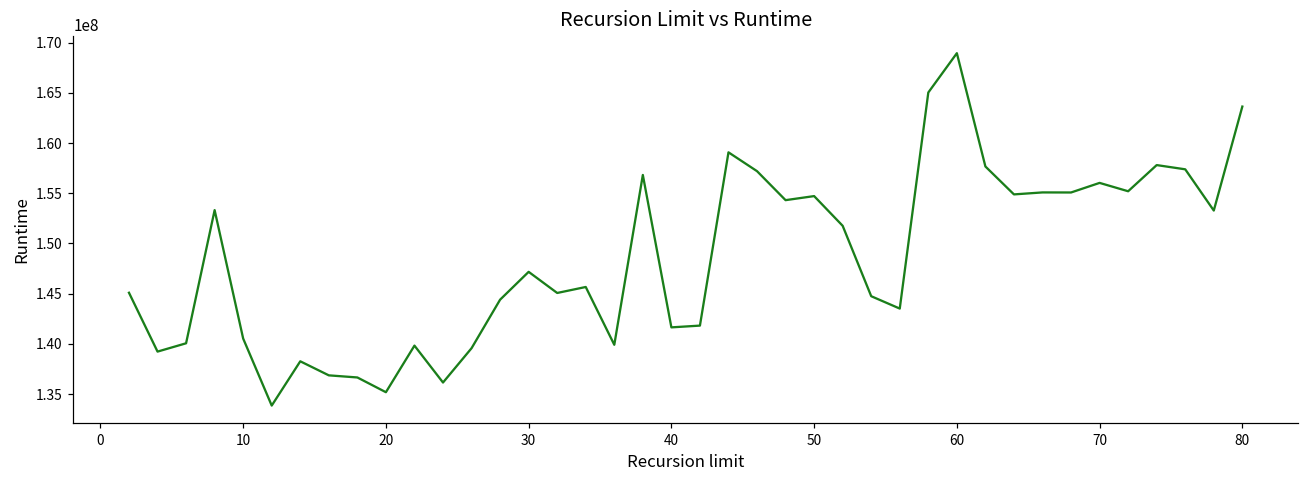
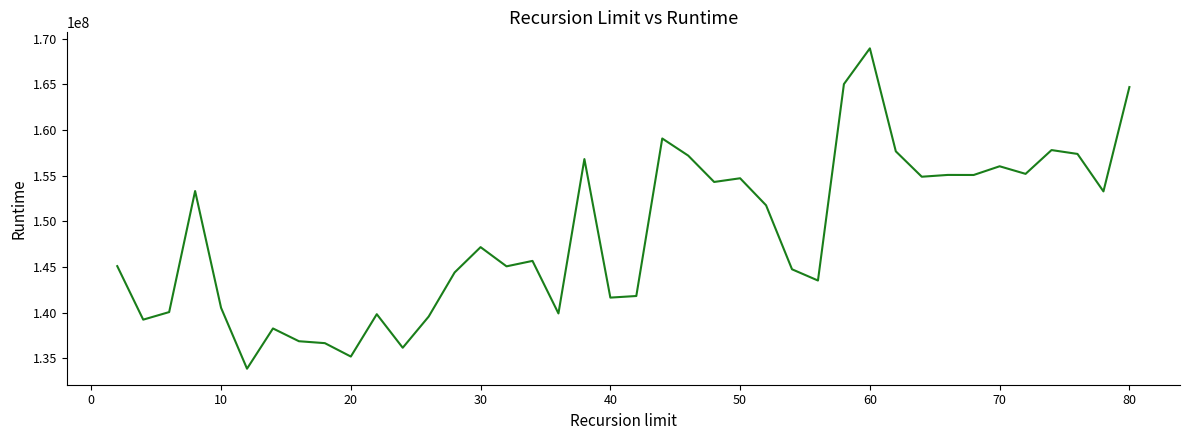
80: 164000000 -> 165000000
